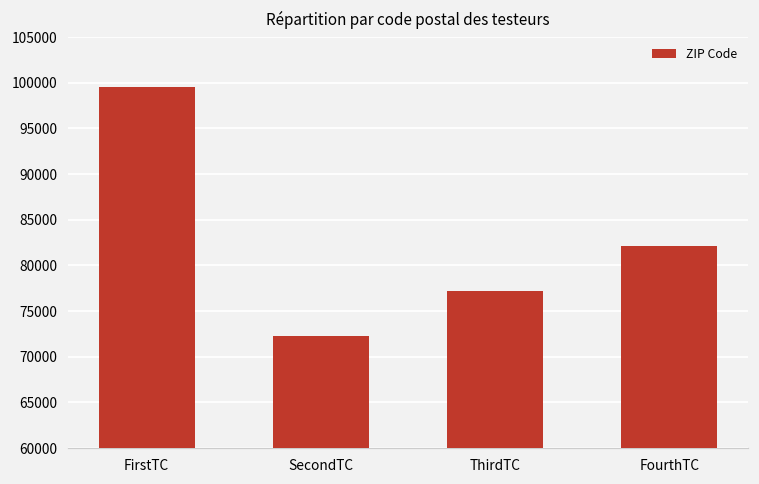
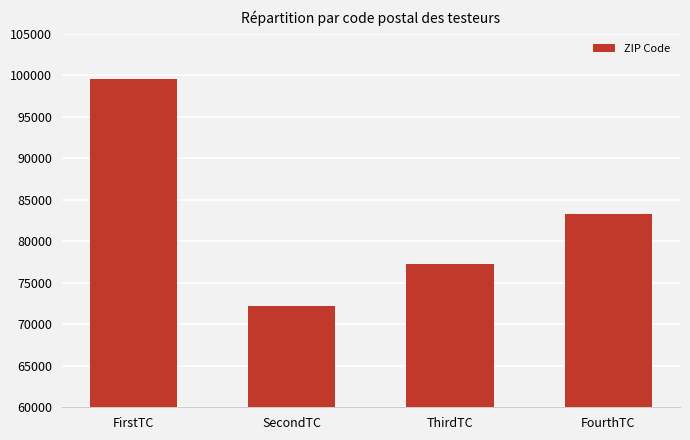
FourthTC: 82000 -> 83000
